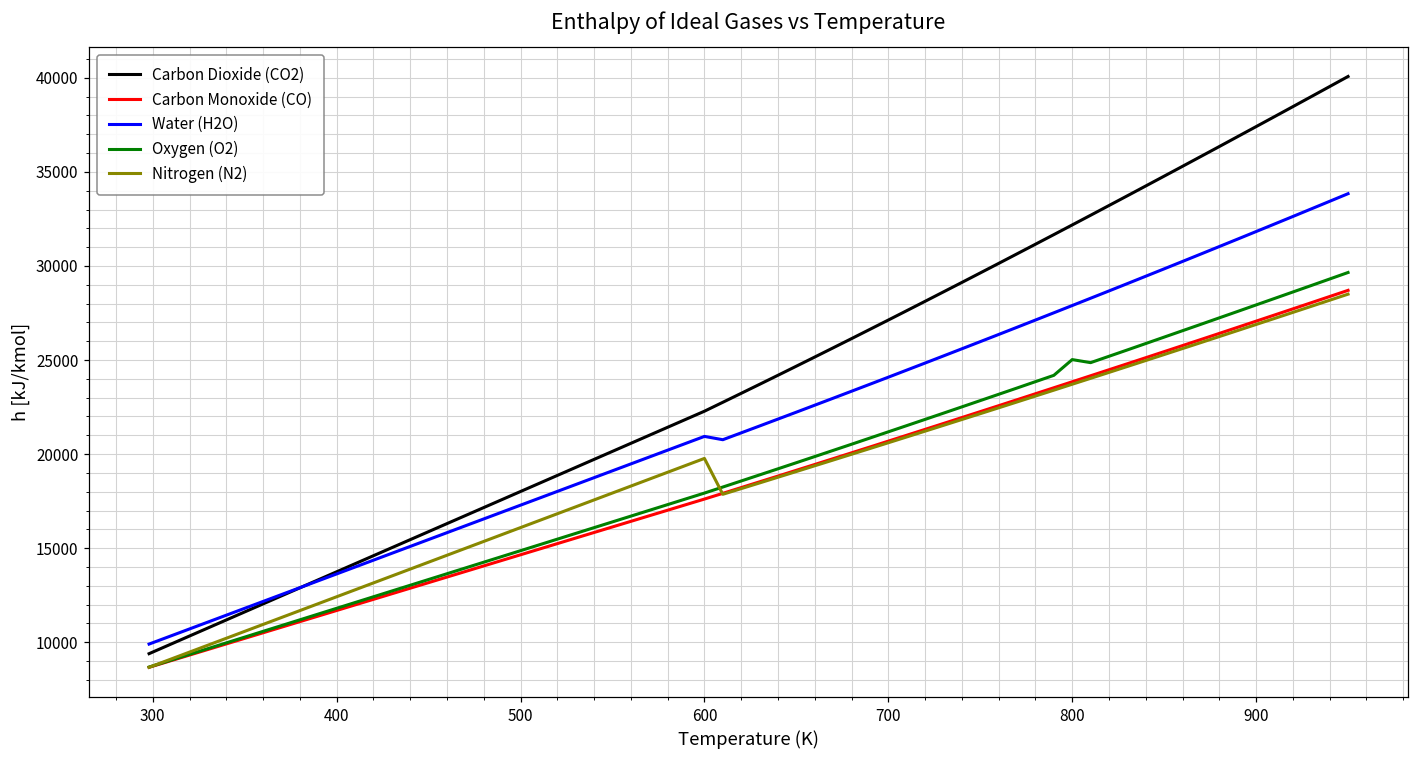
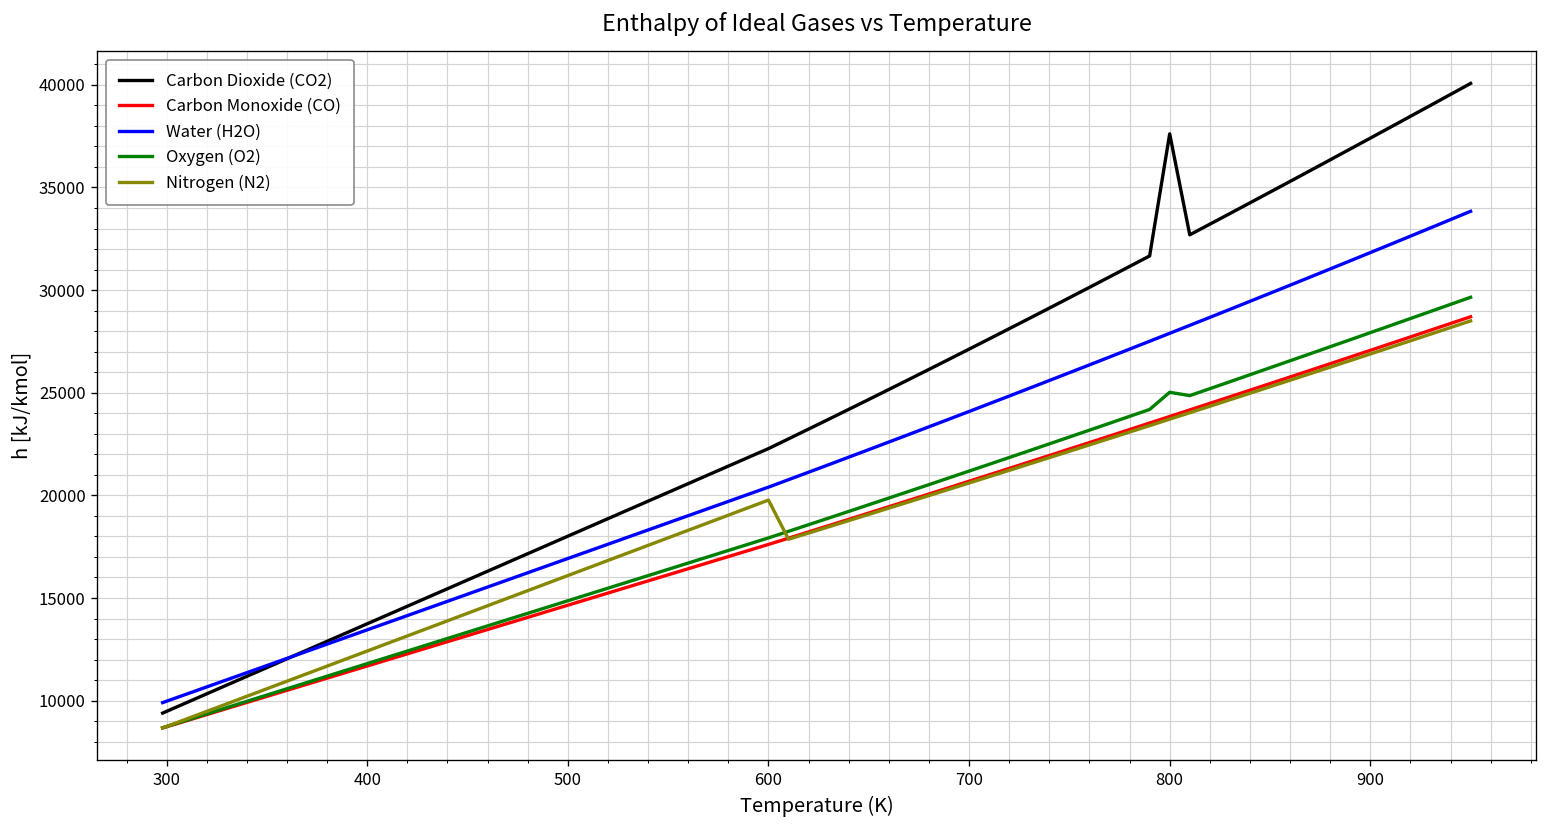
Water (H2O), 600: 20900 -> 20400
Carbon Dioxide (CO2), 800: 32200 -> 37600
